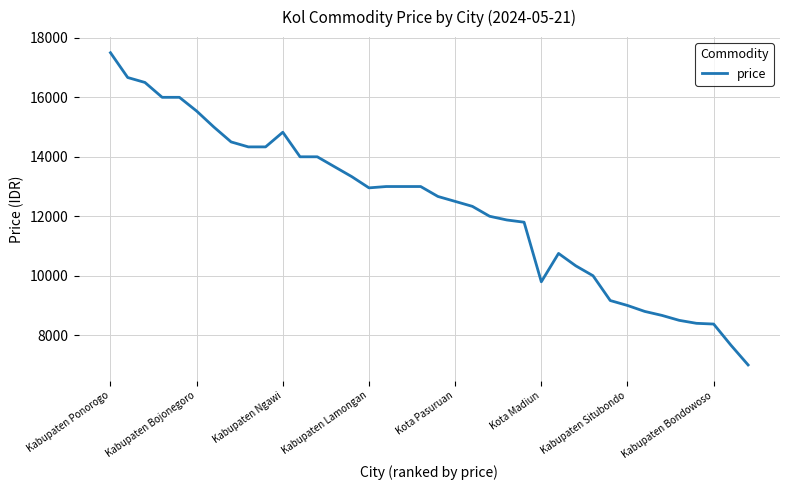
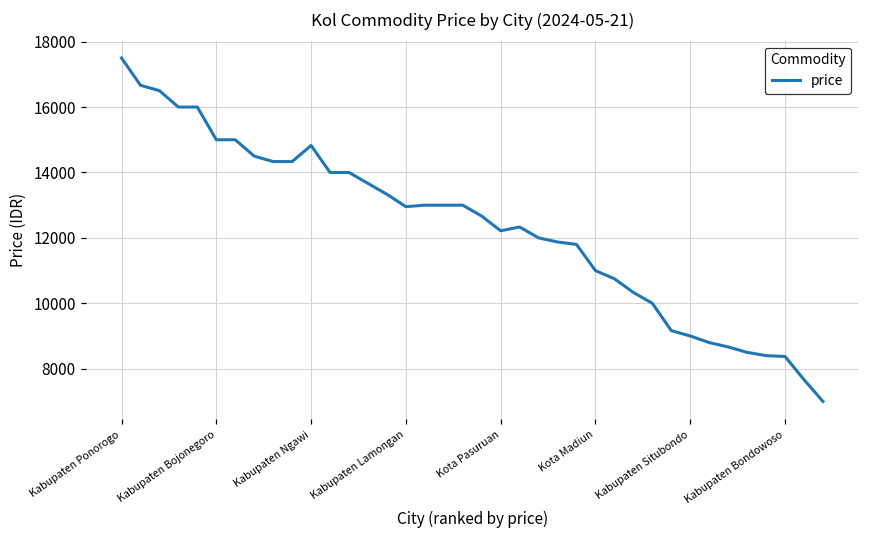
Kabupaten Bojonegoro: 15500 -> 15000
Kota Pasuruan: 12500 -> 12200
Kota Madiun: 9800 -> 11000
